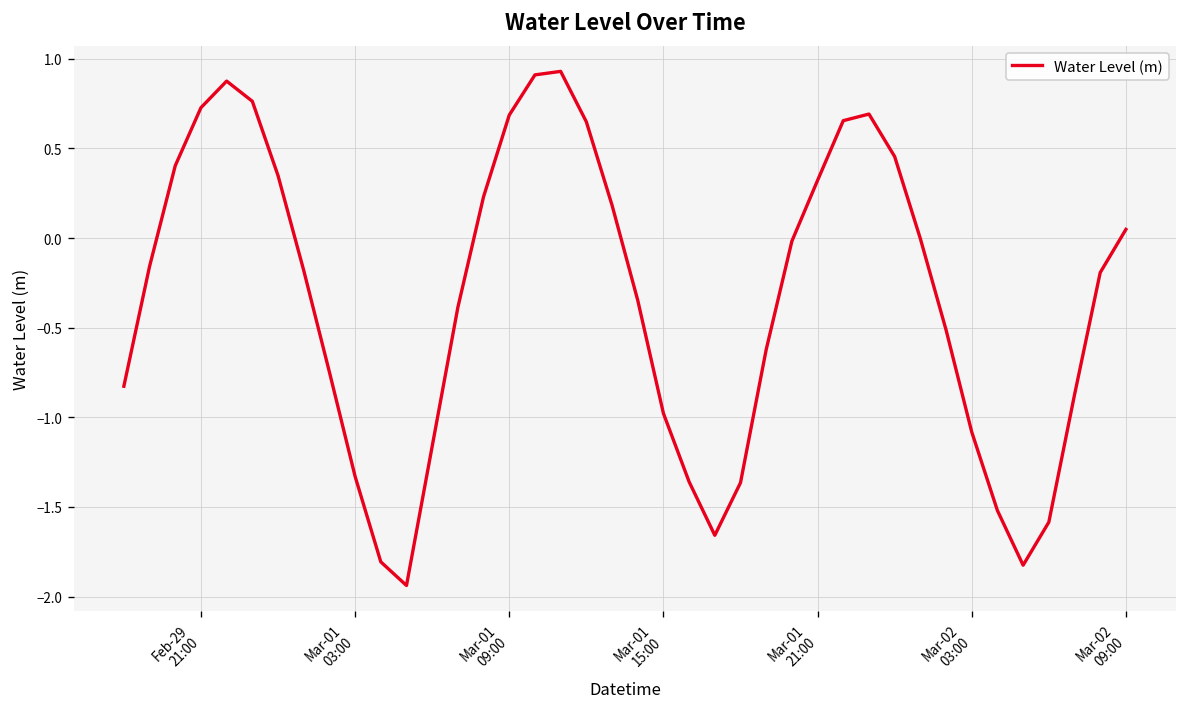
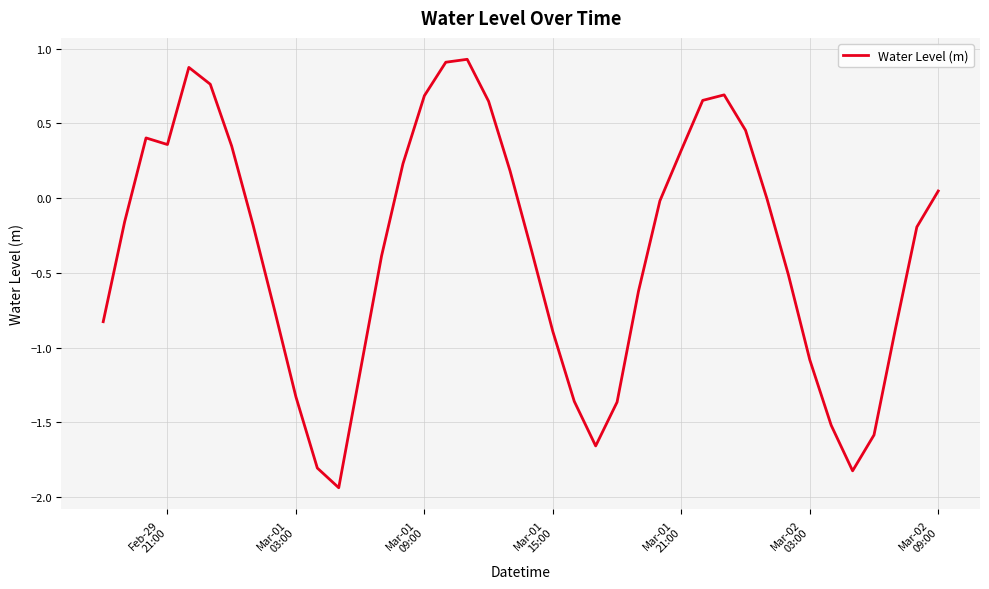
Feb-29 21:00: 0.73 -> 0.36
Mar-01 15:00: -0.98 -> -0.89
